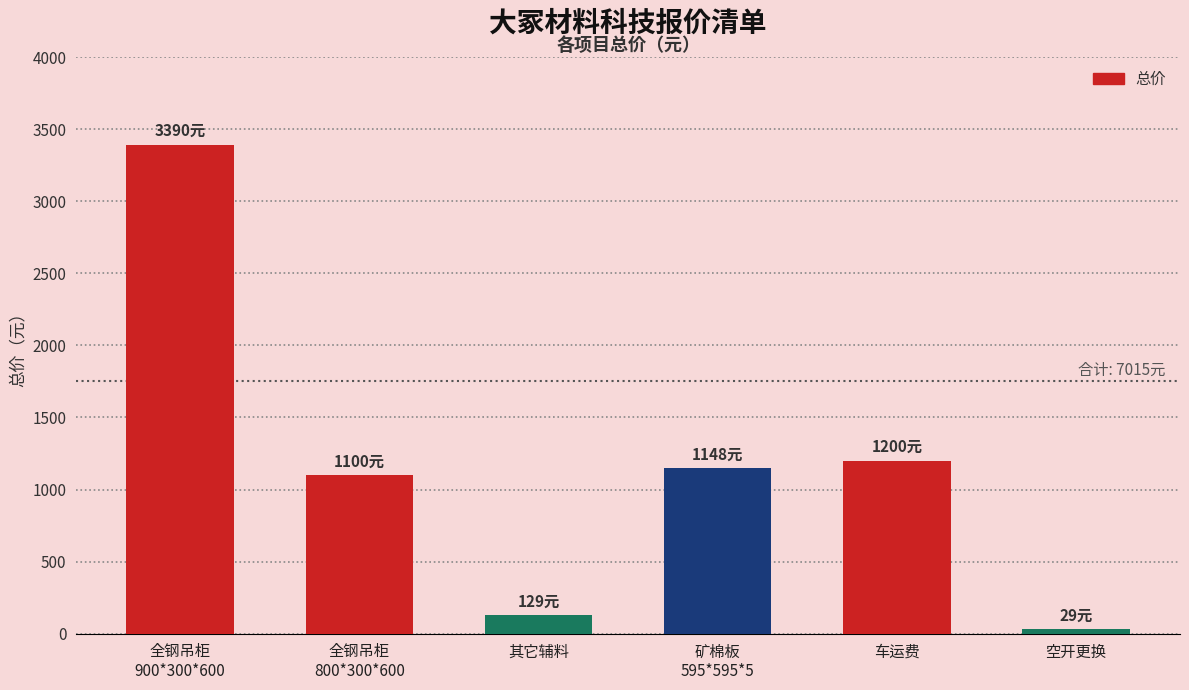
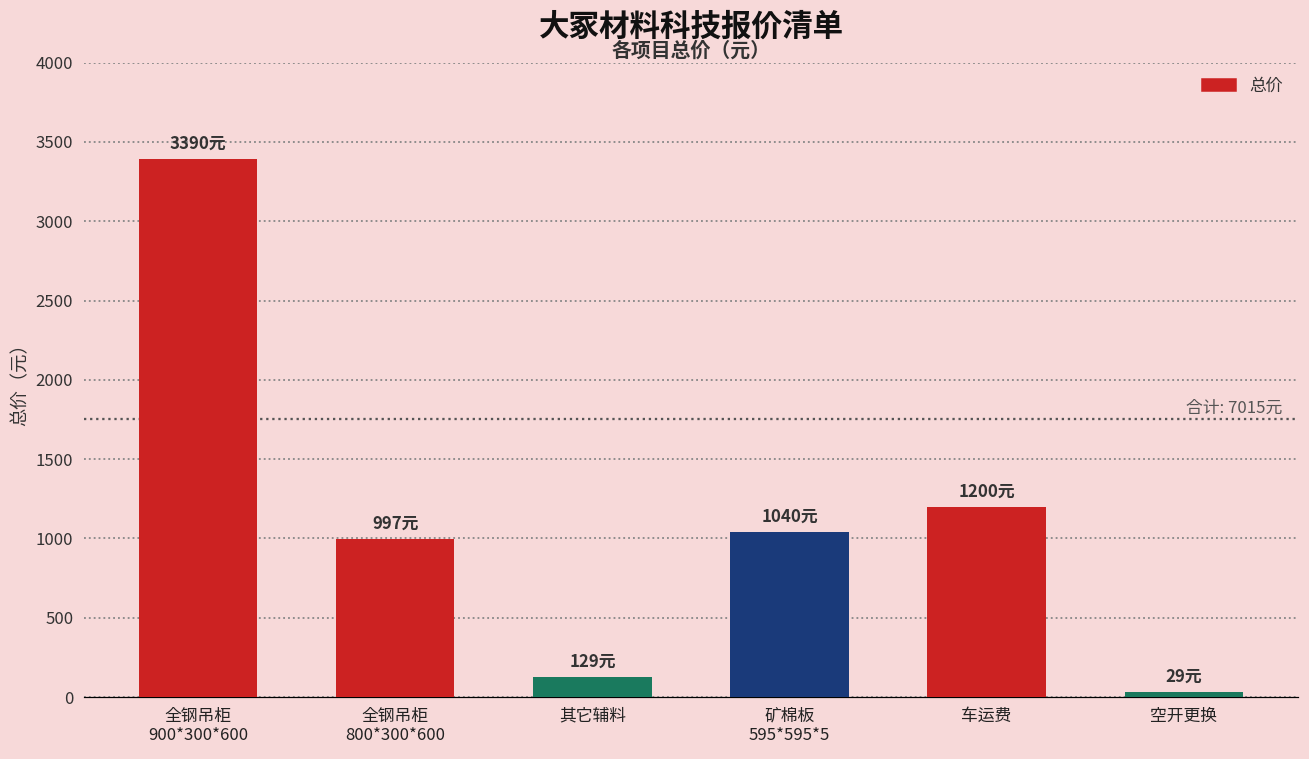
全钢吊柜 800*300*600: 1100元 -> 997元
矿棉板 595*595*5: 1148元 -> 1040元
